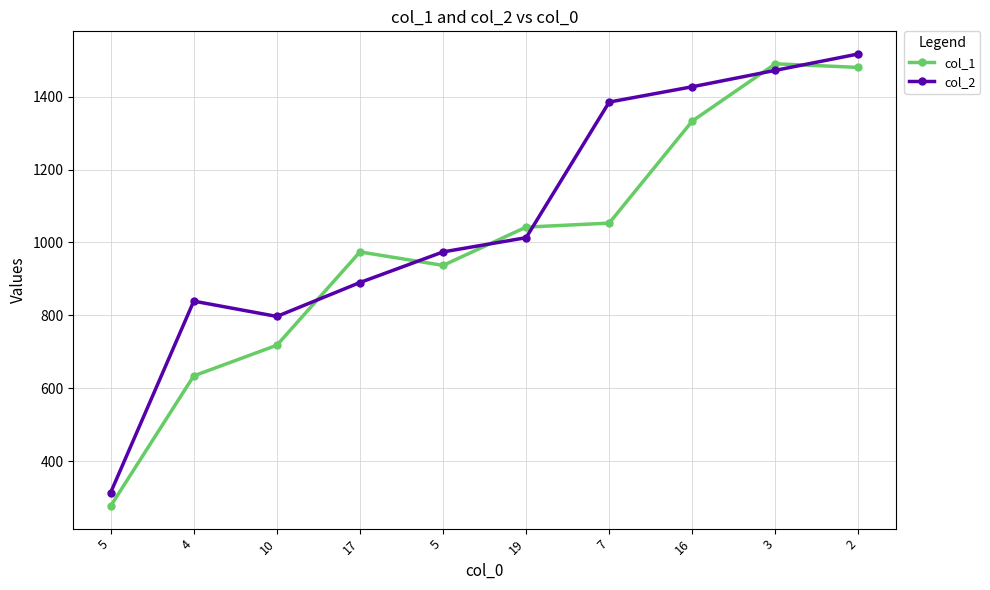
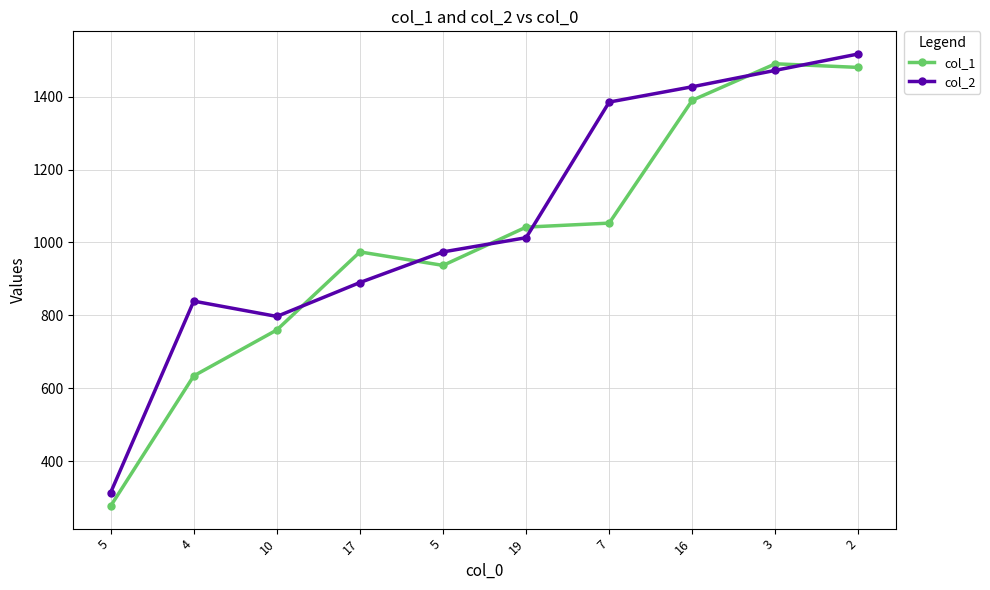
col_1, 10: 720 -> 760
col_1, 16: 1330 -> 1390
